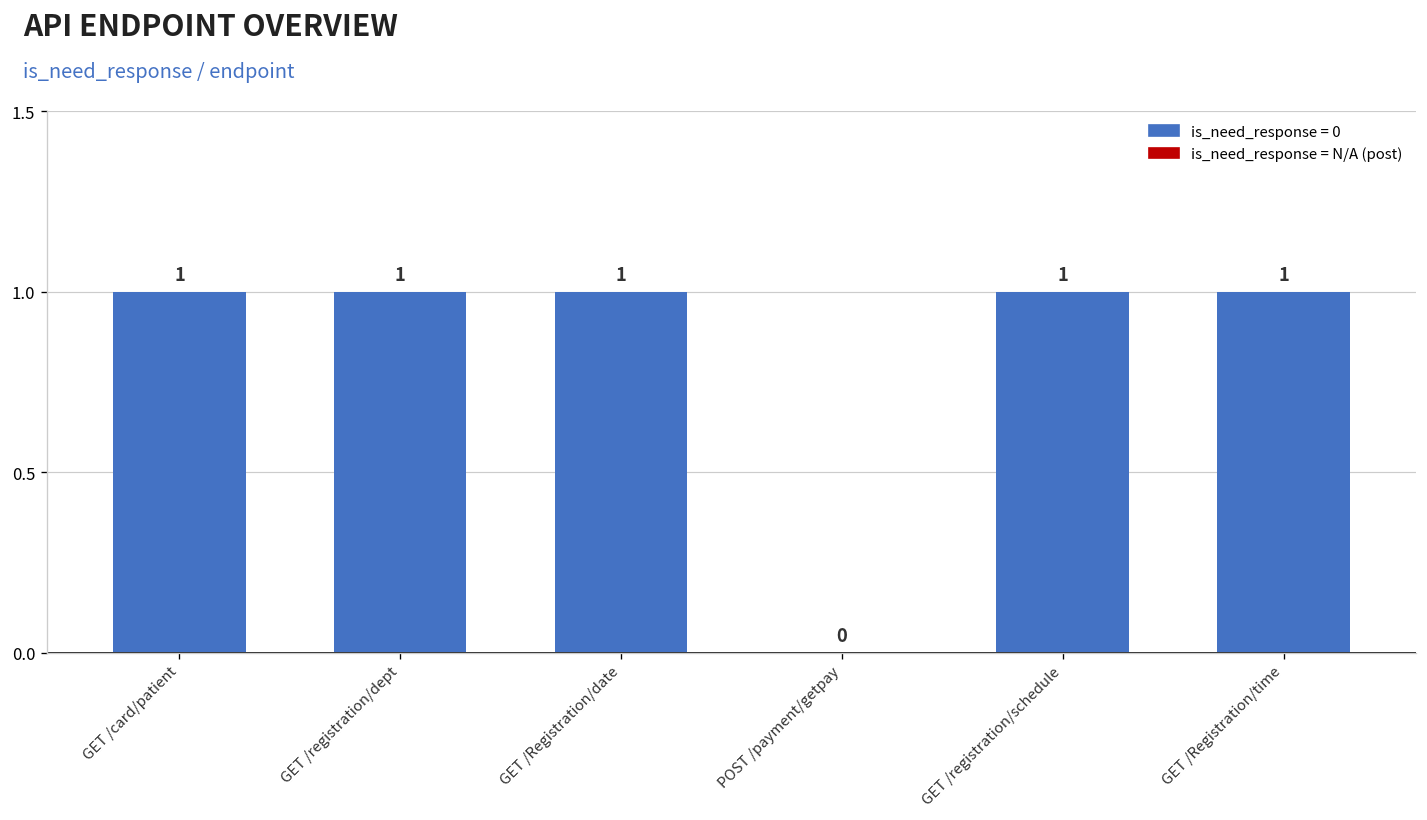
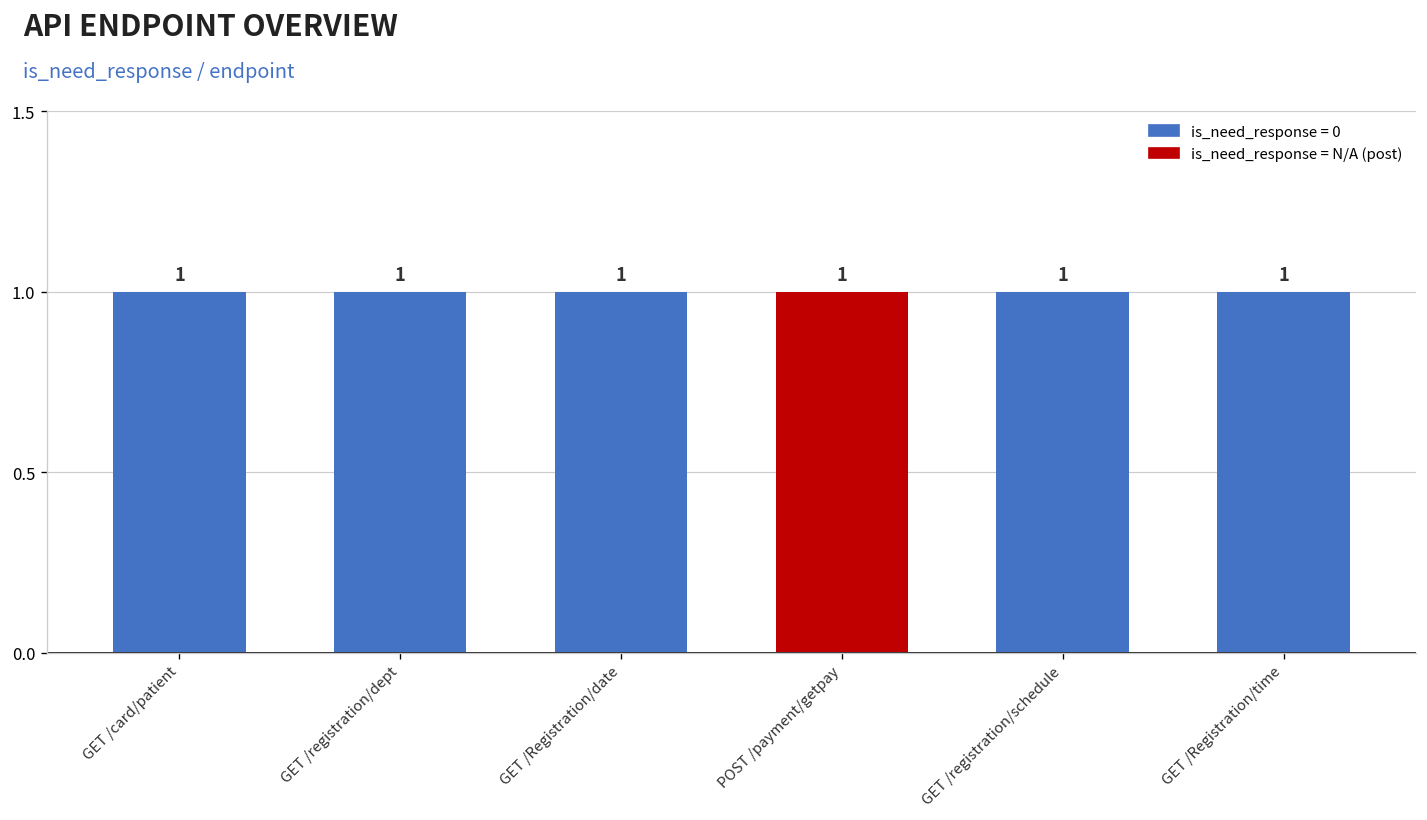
POST /payment/getpay: 0 -> 1
